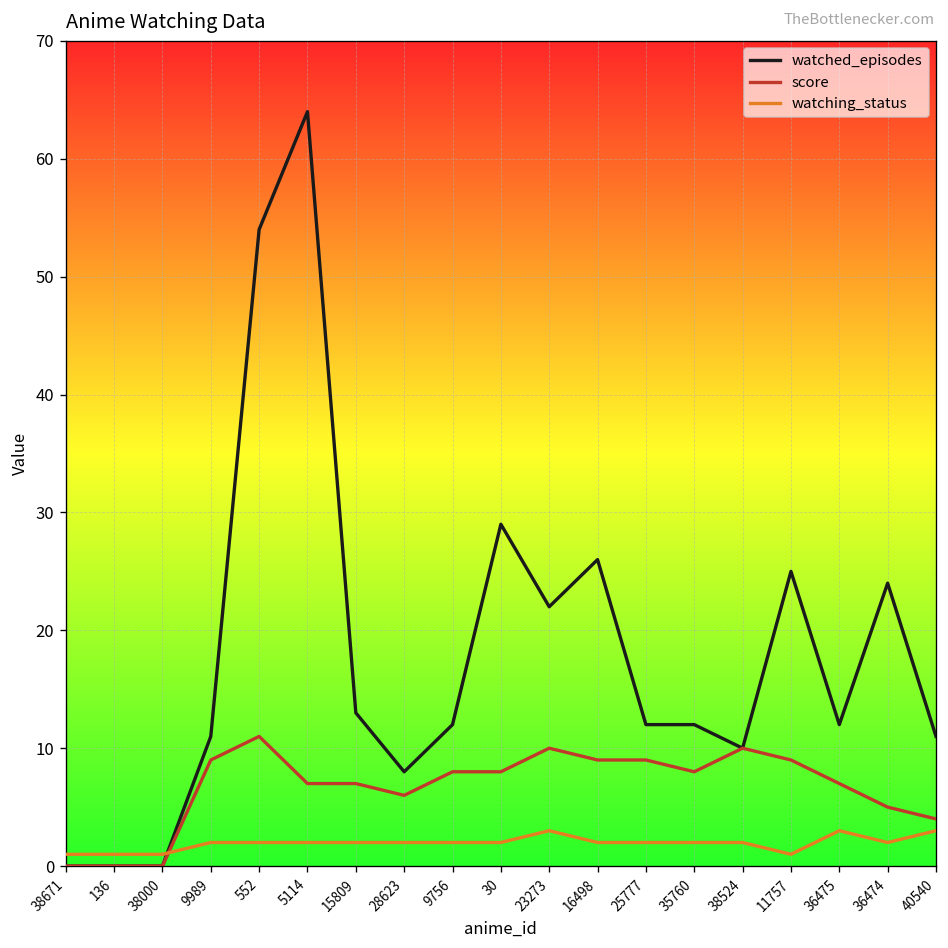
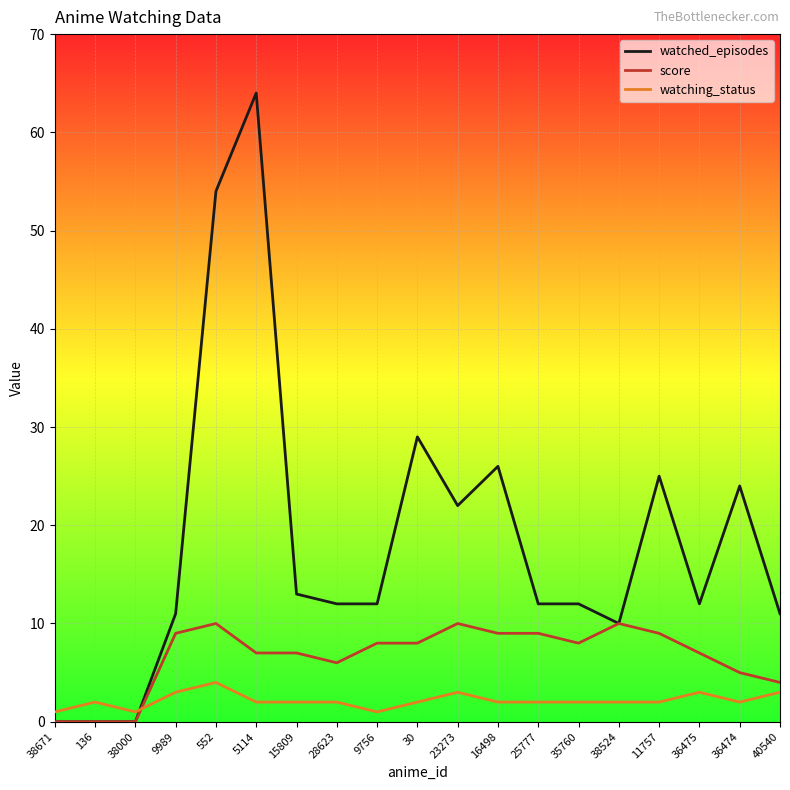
watching_status, 136: 1 -> 2
watching_status, 9989: 2 -> 3
score, 552: 11 -> 10
watching_status, 552: 2 -> 4
watched_episodes, 28623: 8 -> 12
watching_status, 9756: 2 -> 1
watching_status, 11757: 1 -> 2
